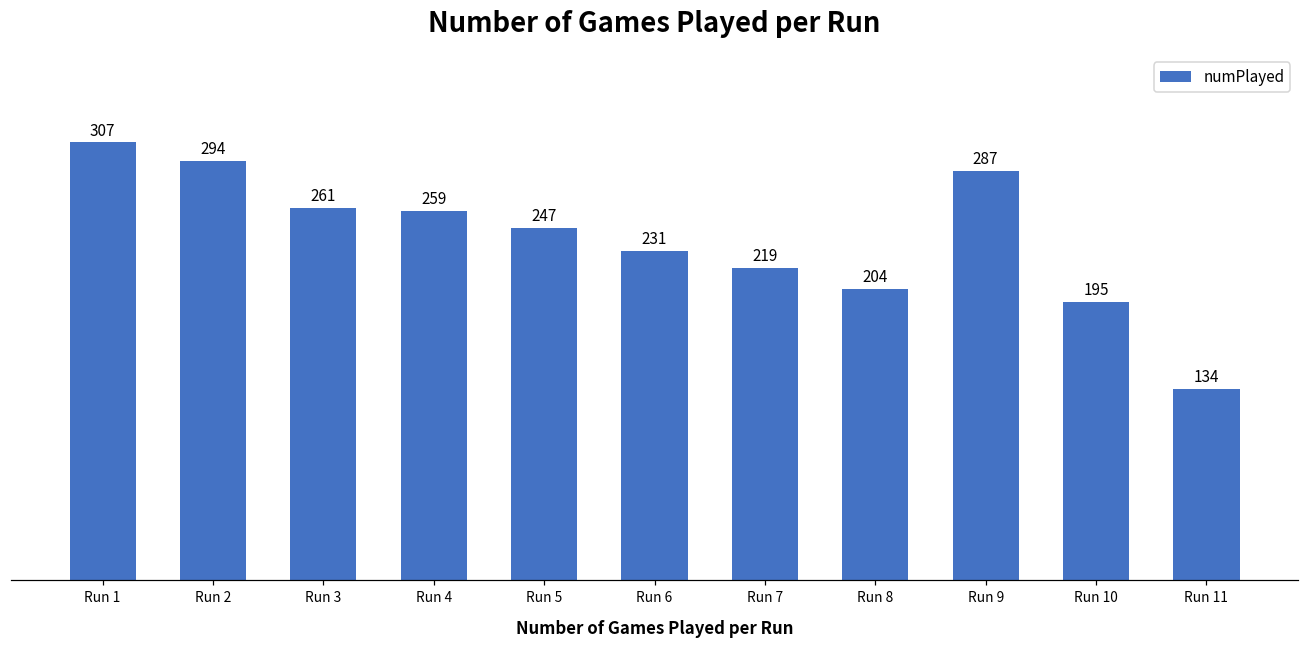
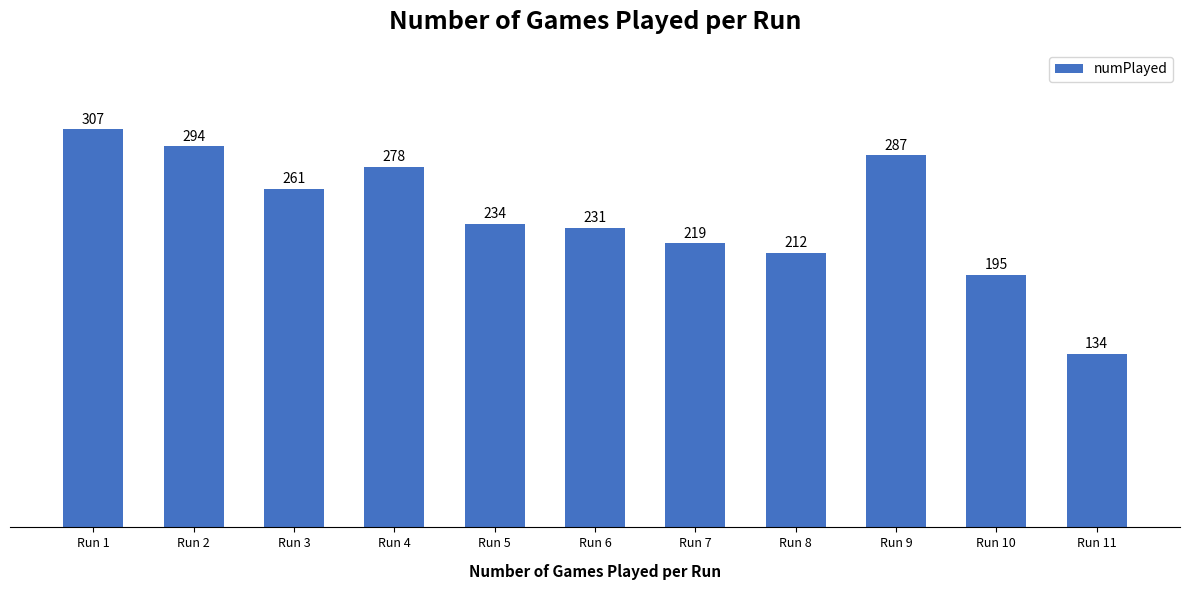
Run 4: 259 -> 278
Run 5: 247 -> 234
Run 8: 204 -> 212
